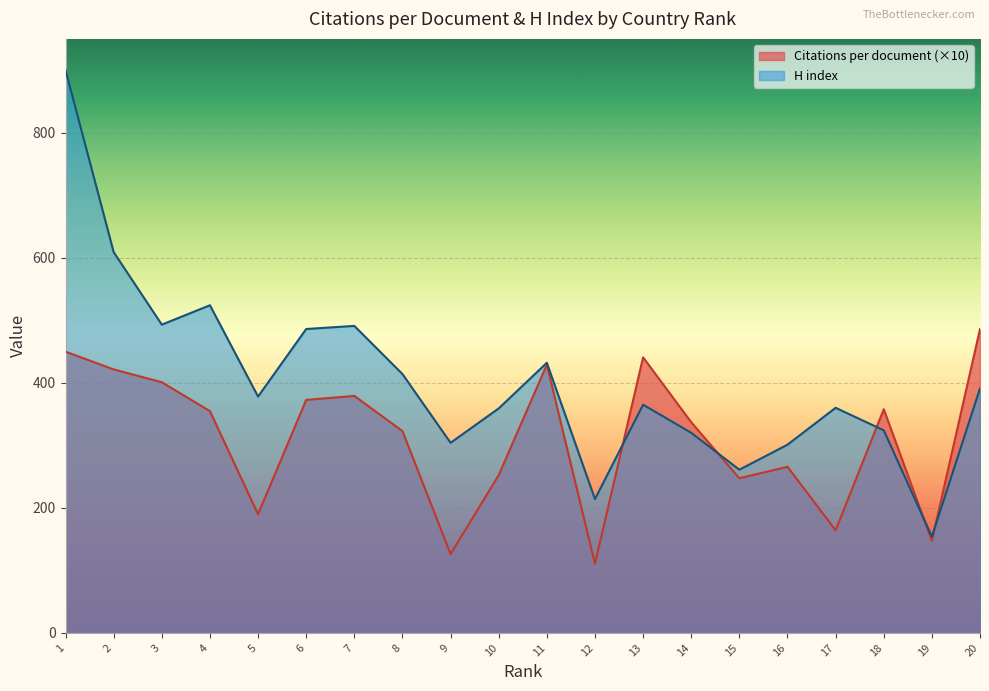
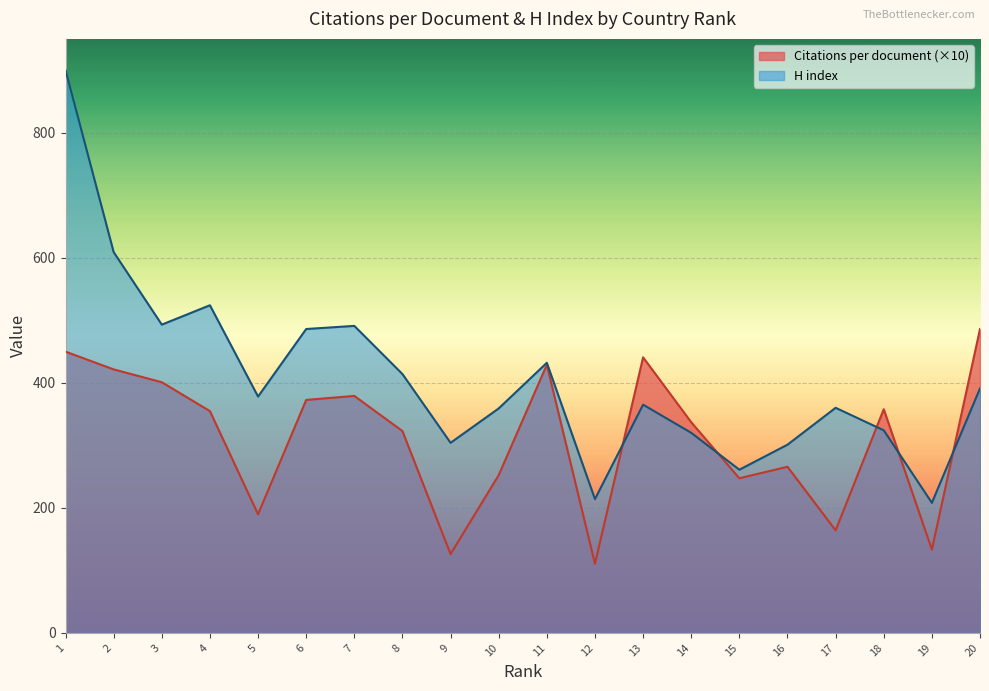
Citations per document (×10), 19: 150 -> 130
H index, 19: 150 -> 210
